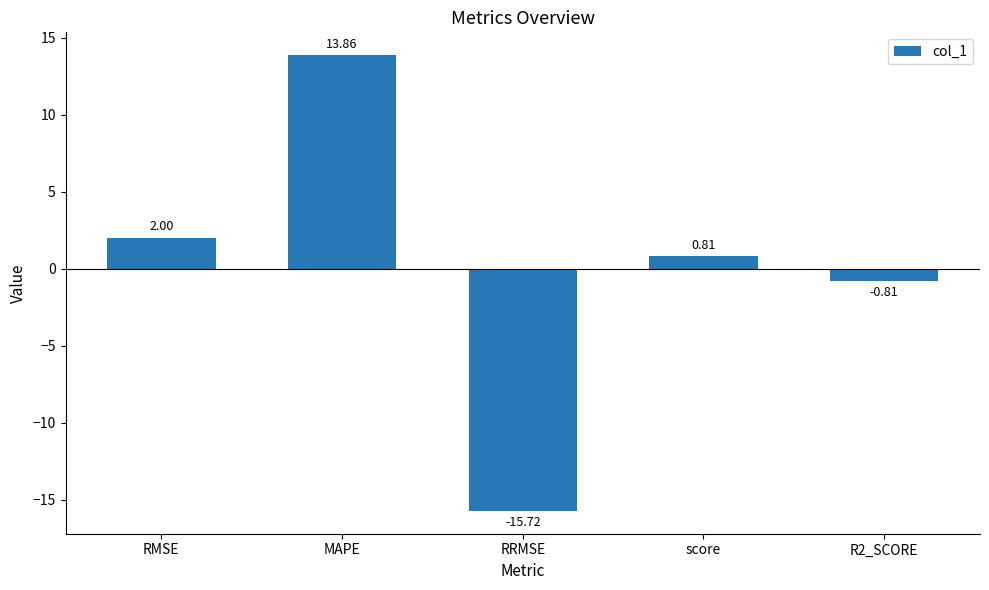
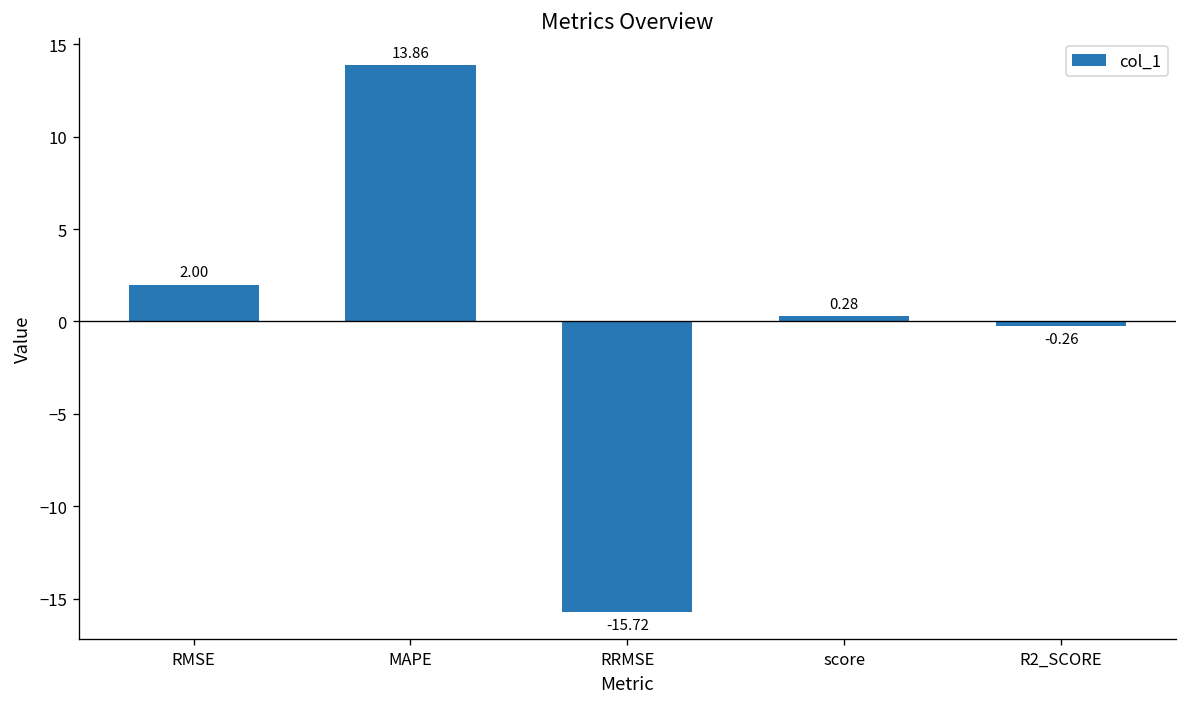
score: 0.81 -> 0.28
R2_SCORE: -0.81 -> -0.26
